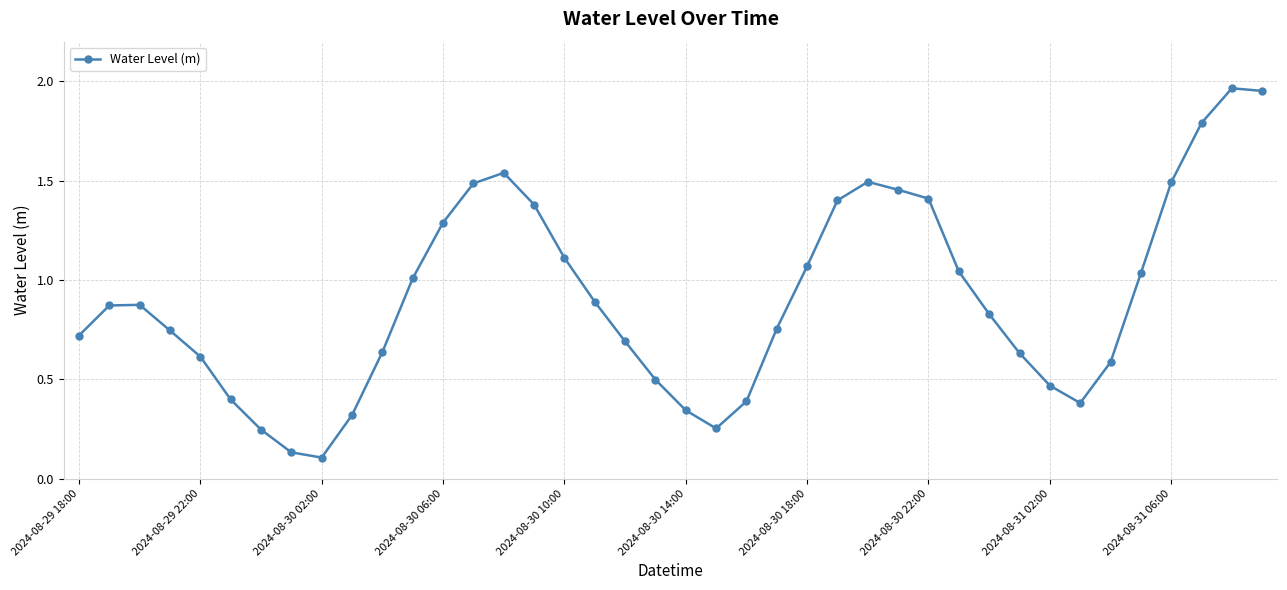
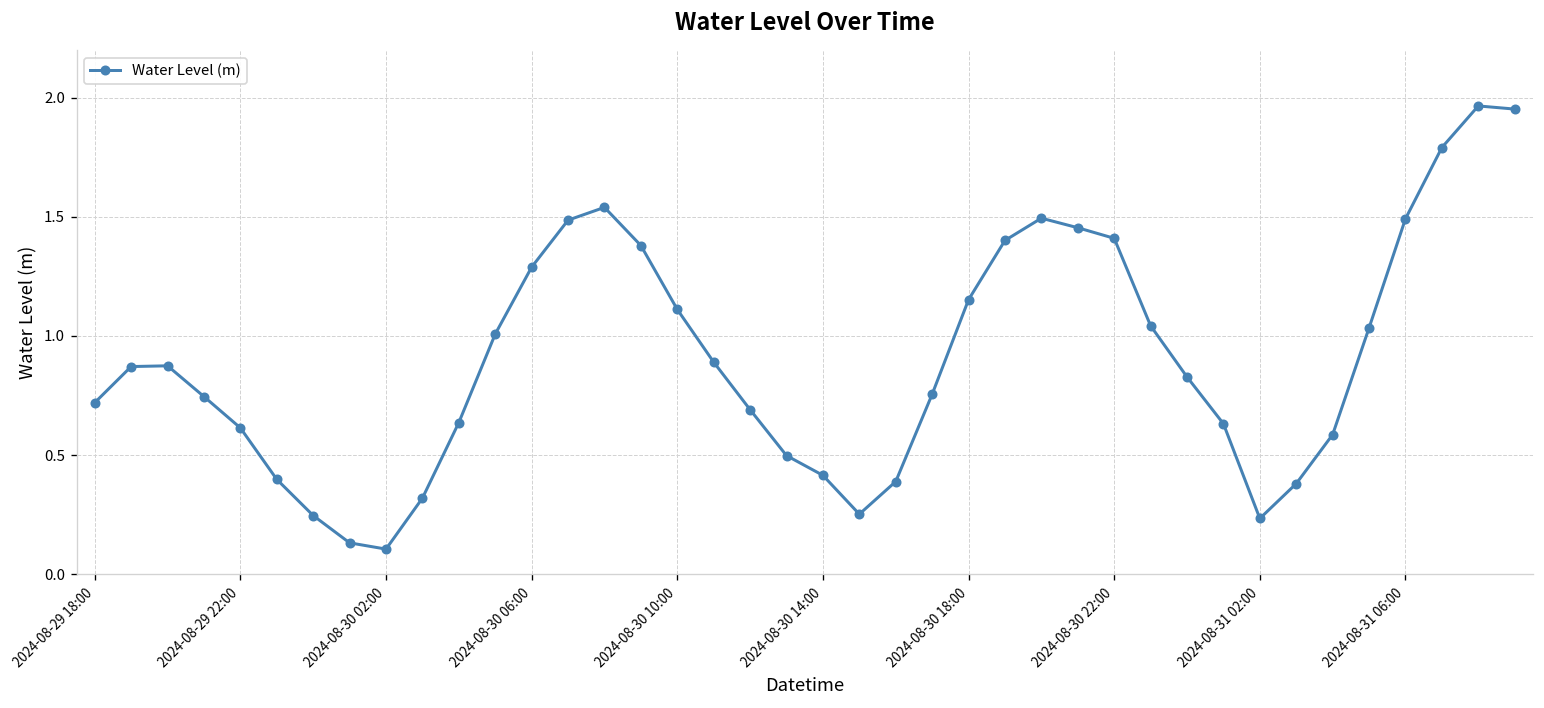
2024-08-30 14:00: 0.34 -> 0.42
2024-08-30 18:00: 1.07 -> 1.15
2024-08-31 02:00: 0.47 -> 0.23
